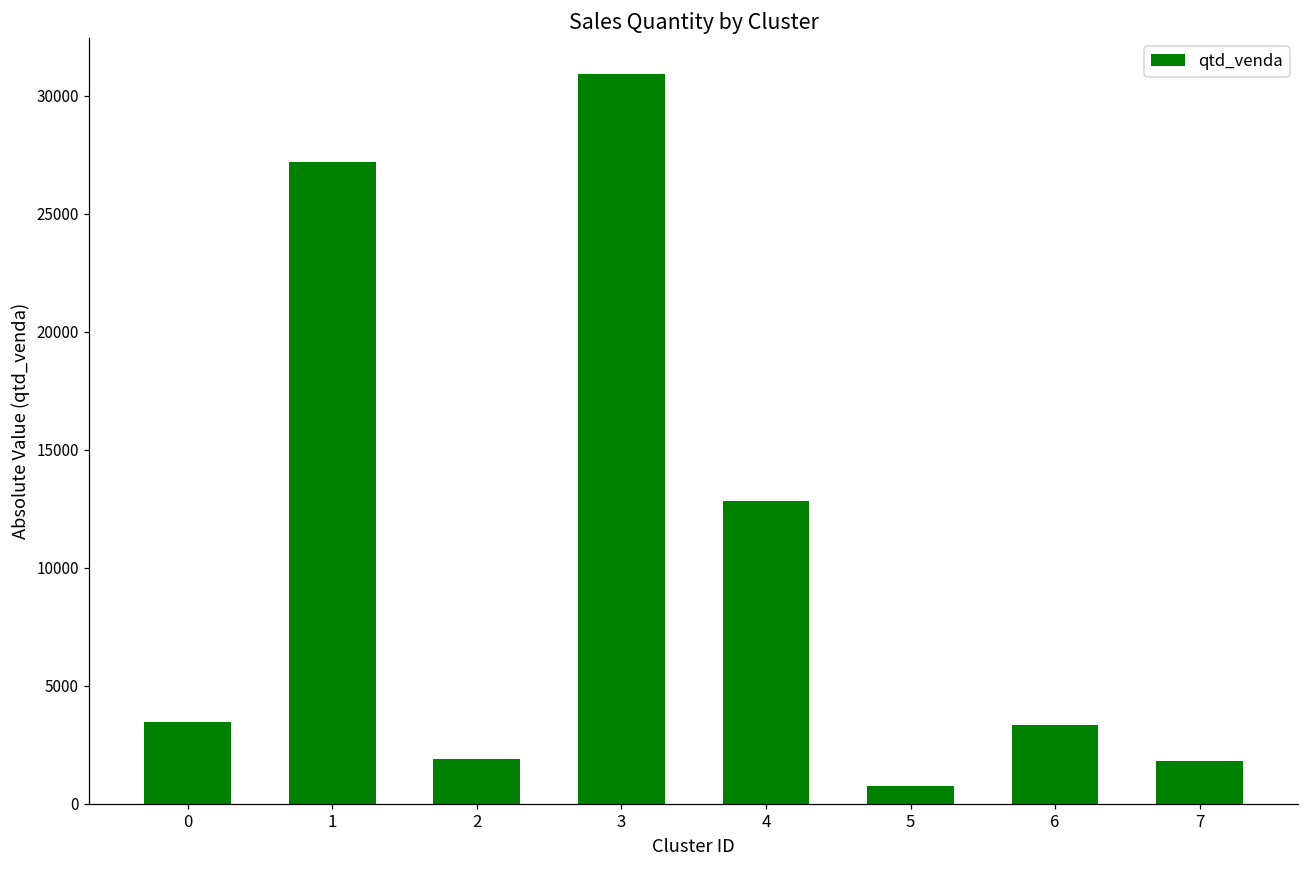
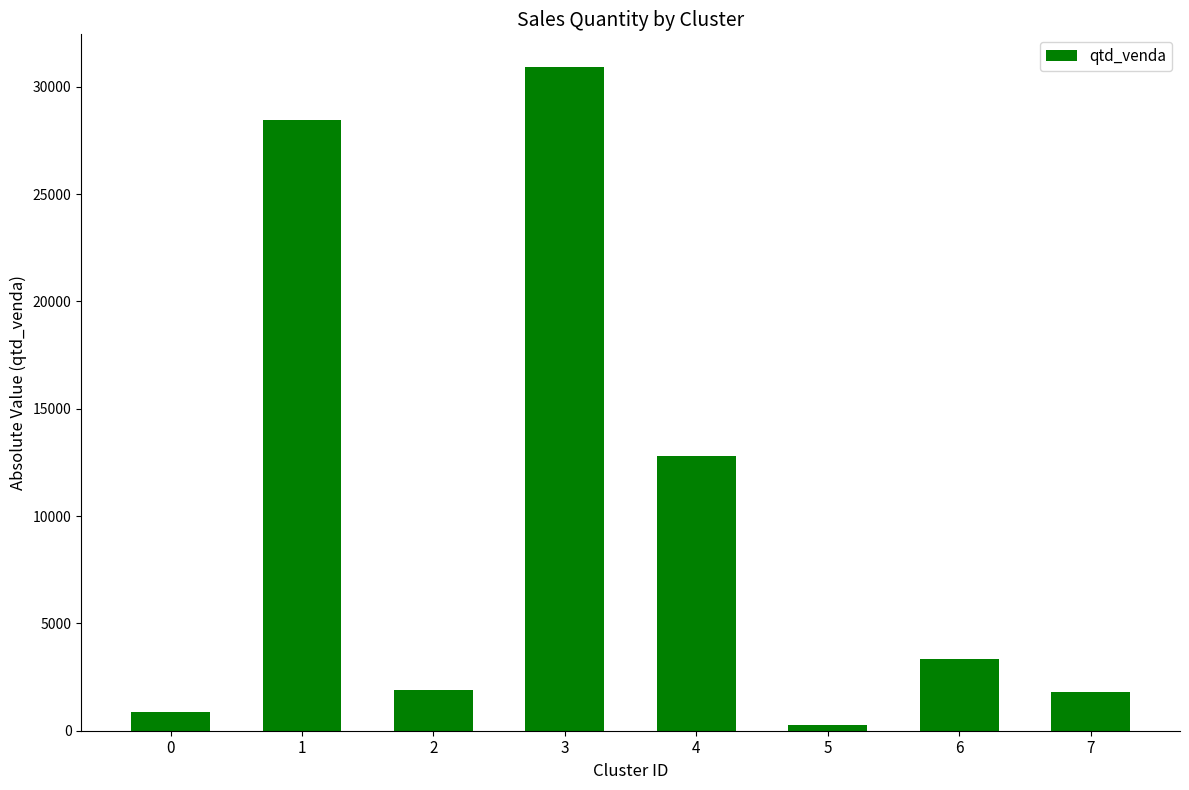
0: 3400 -> 900
1: 27200 -> 28500
5: 800 -> 300
